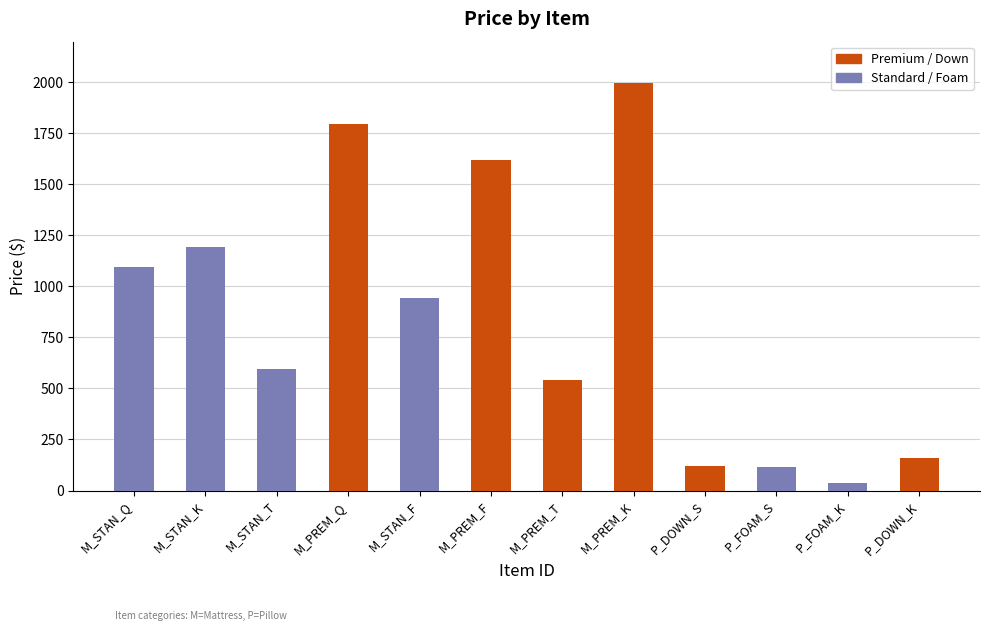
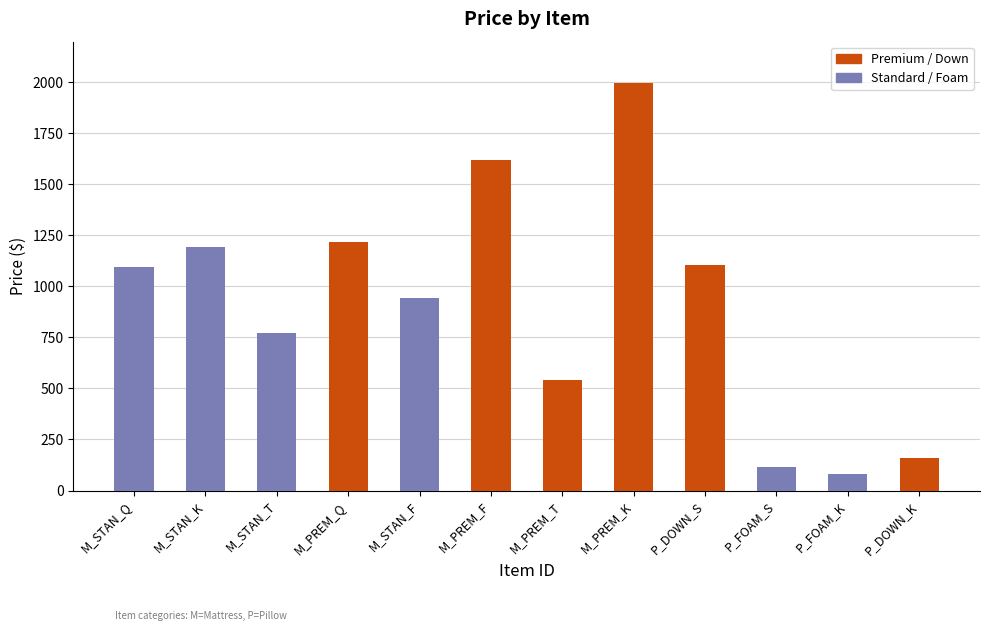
M_STAN_T: 600 -> 770
M_PREM_Q: 1800 -> 1220
P_DOWN_S: 120 -> 1110
P_FOAM_K: 40 -> 80
